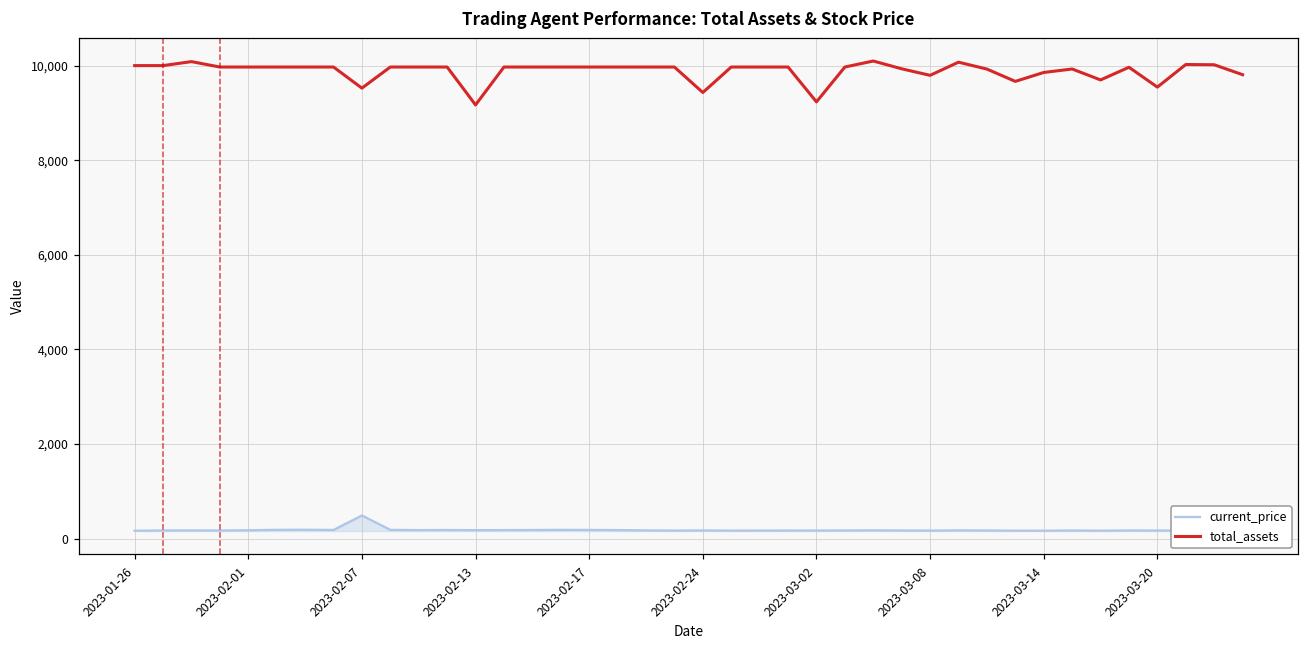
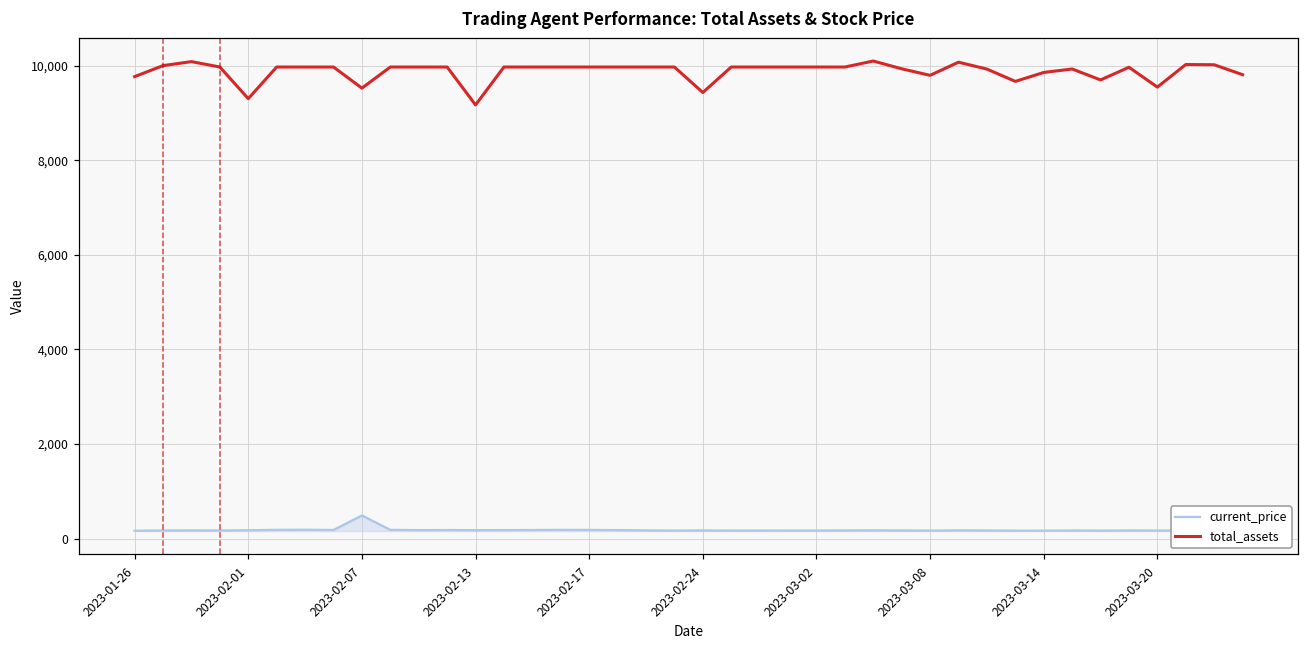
total_assets, 2023-01-26: 10,000 -> 9,800
total_assets, 2023-02-01: 10,000 -> 9,300
total_assets, 2023-03-02: 9,200 -> 10,000
